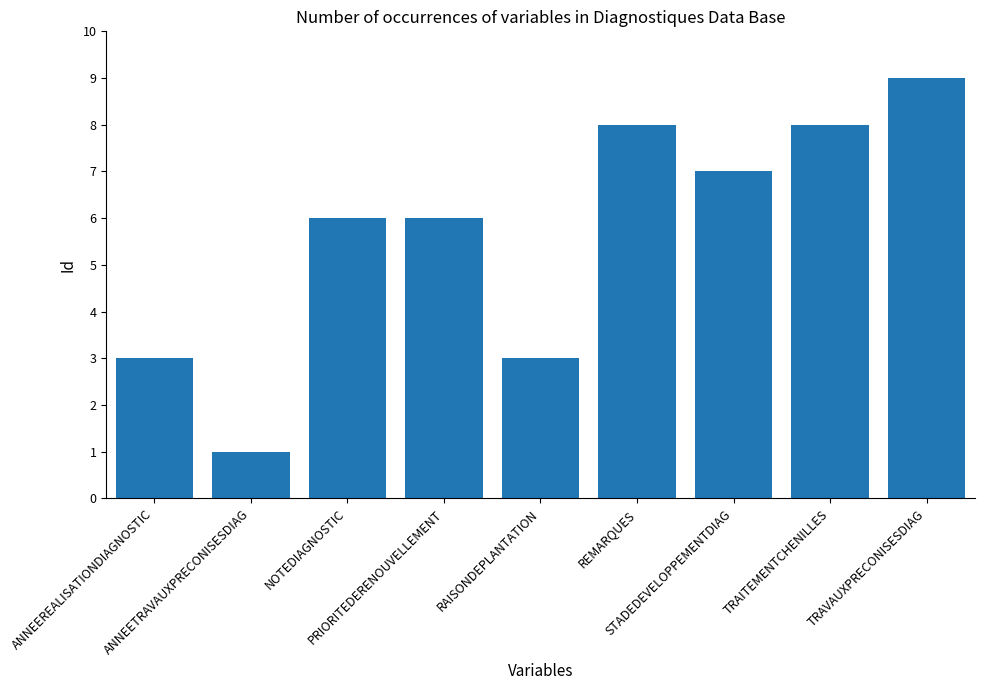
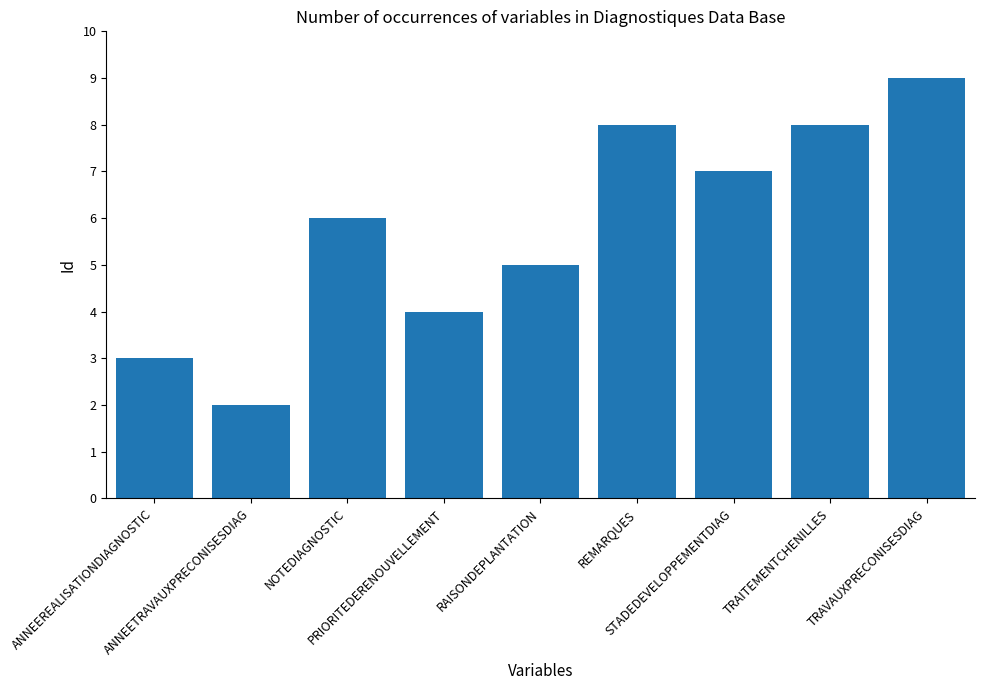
ANNEETRAVAUXPRECONISESDIAG: 1 -> 2
PRIORITEDERENOUVELLEMENT: 6 -> 4
RAISONDEPLANTATION: 3 -> 5
